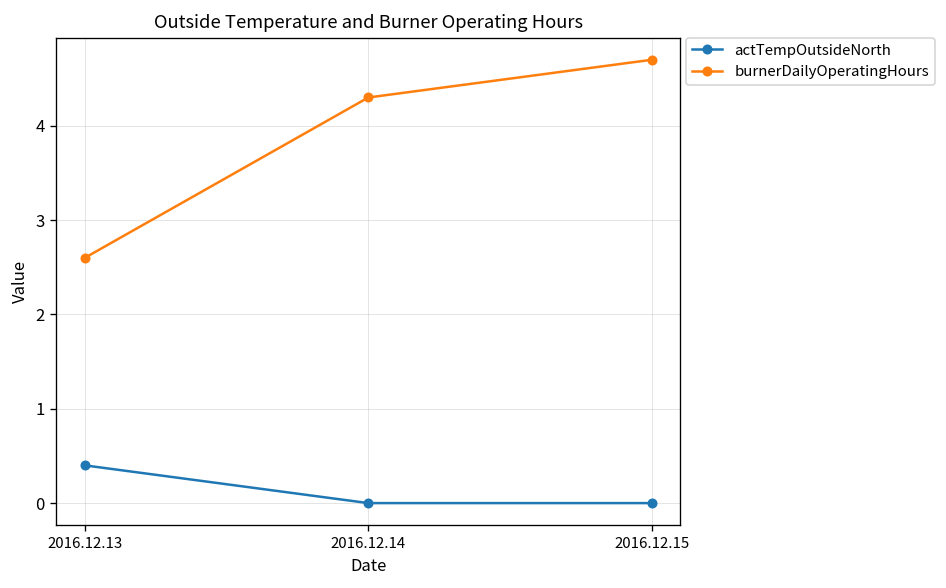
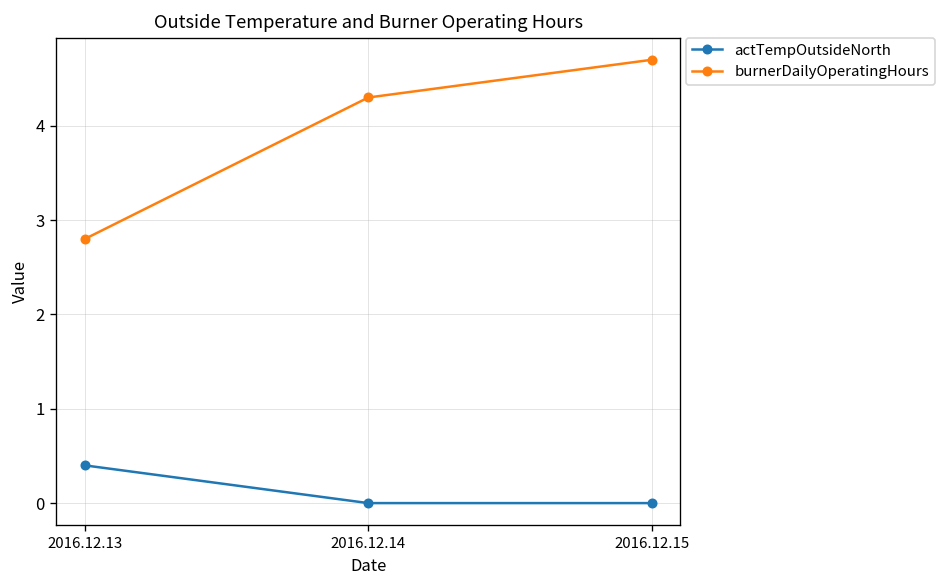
burnerDailyOperatingHours, 2016.12.13: 2.6 -> 2.8
